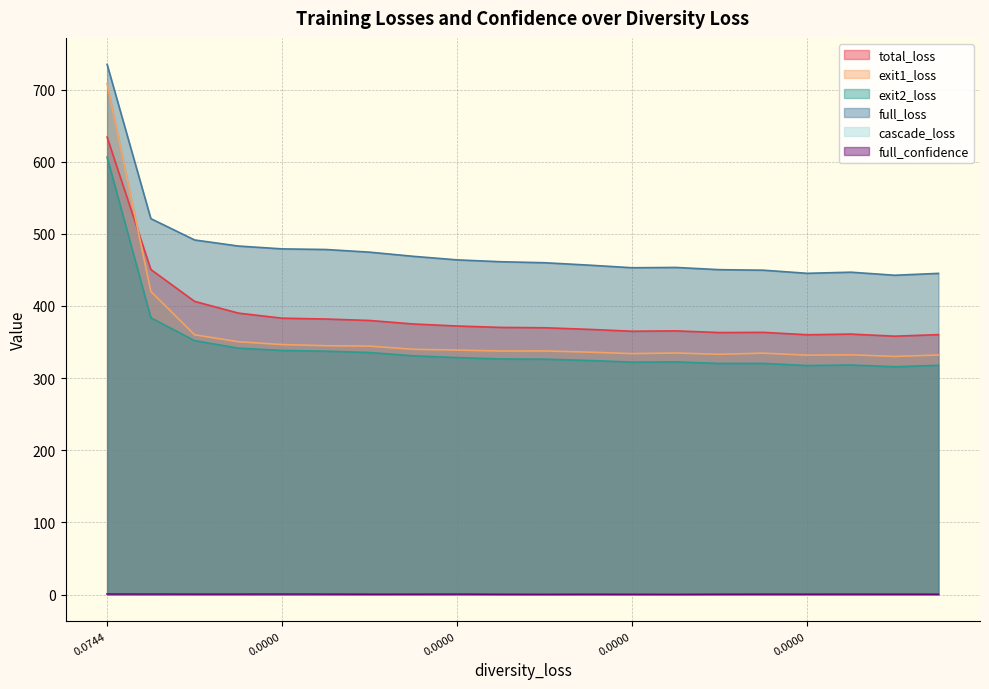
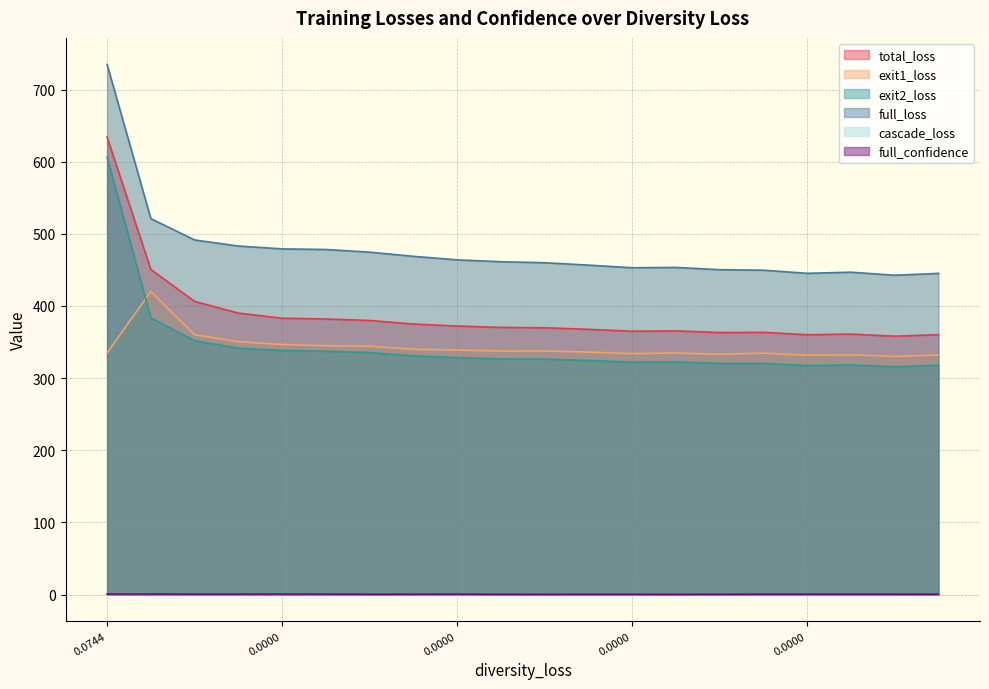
exit1_loss, 0.0744: 710 -> 330
